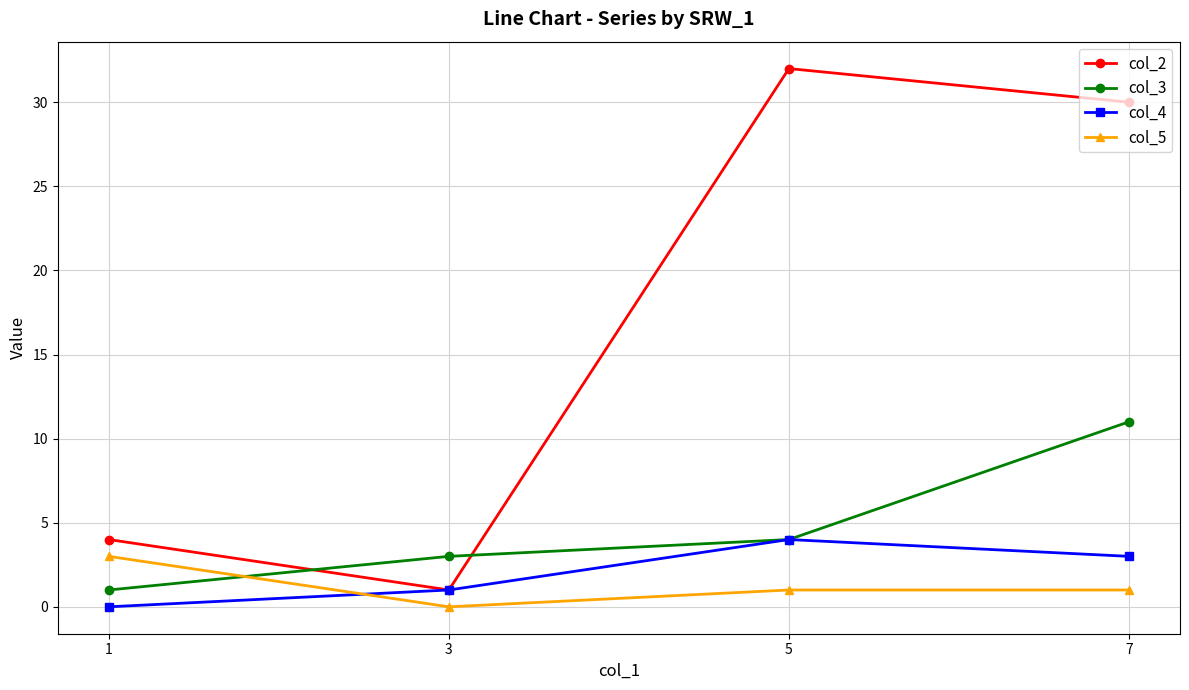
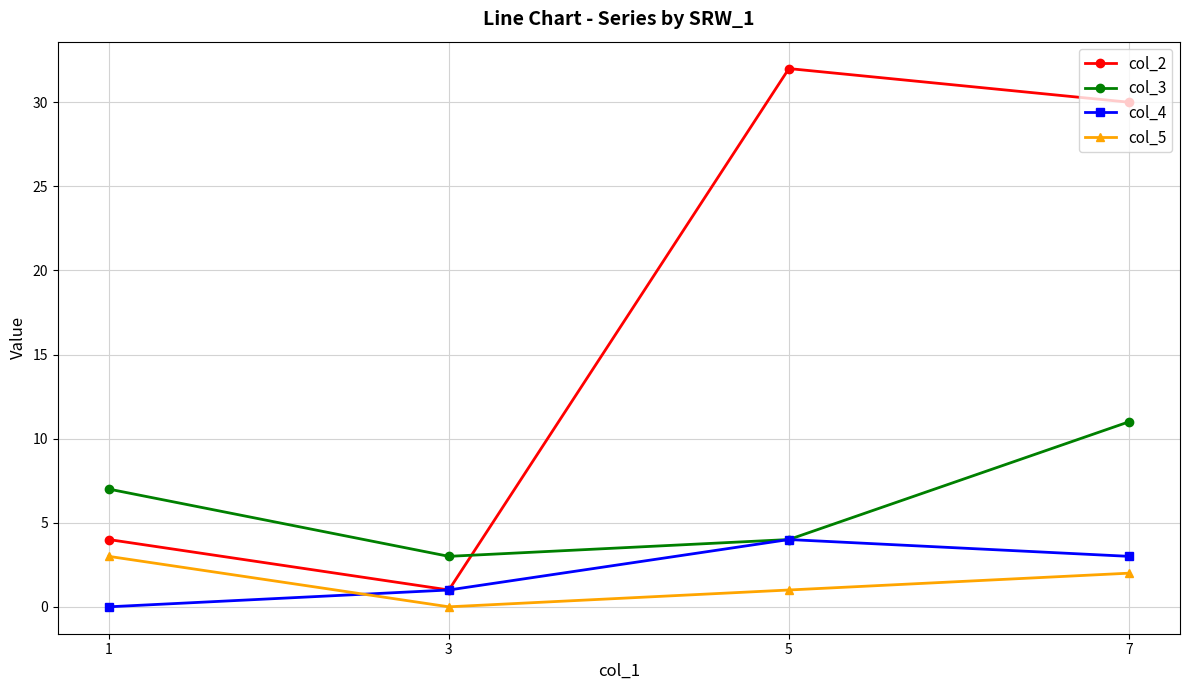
col_3, 1: 1 -> 7
col_5, 7: 1 -> 2
